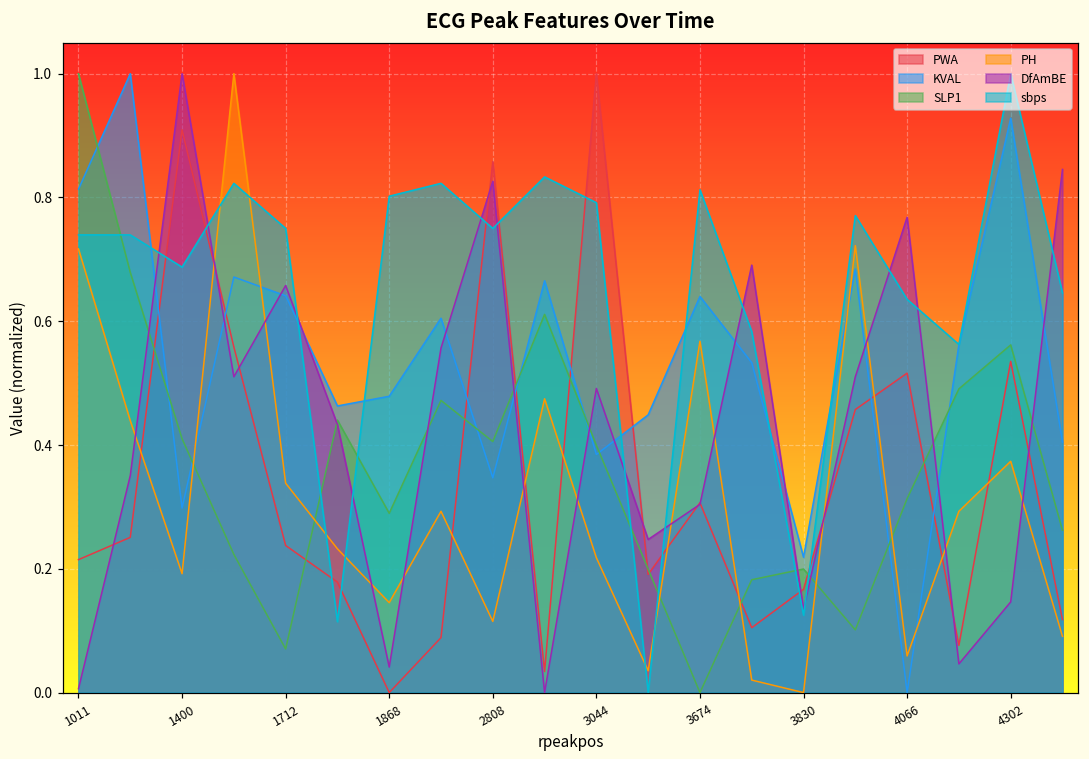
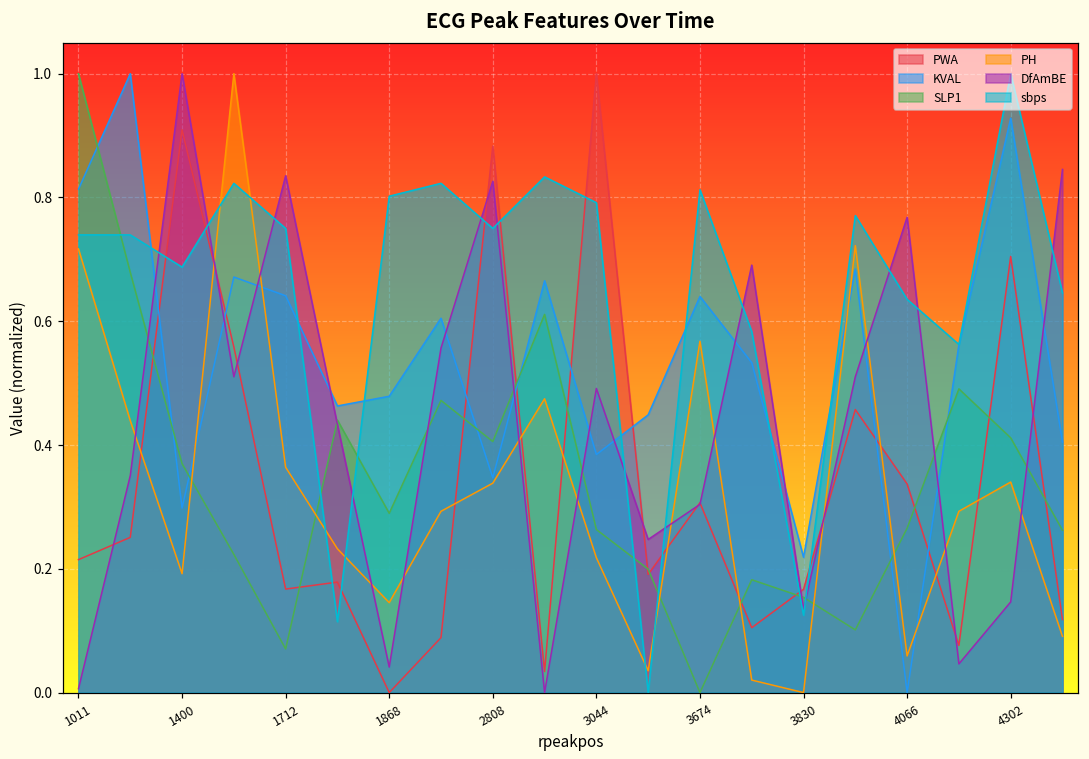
SLP1, 1400: 0.41 -> 0.37
PWA, 1712: 0.24 -> 0.17
PH, 1712: 0.34 -> 0.36
DfAmBE, 1712: 0.66 -> 0.84
PWA, 2808: 0.86 -> 0.88
PH, 2808: 0.12 -> 0.34
SLP1, 3044: 0.40 -> 0.26
SLP1, 3830: 0.20 -> 0.15
PWA, 4066: 0.52 -> 0.34
SLP1, 4066: 0.31 -> 0.27
PWA, 4302: 0.54 -> 0.70
SLP1, 4302: 0.56 -> 0.41
PH, 4302: 0.37 -> 0.34
